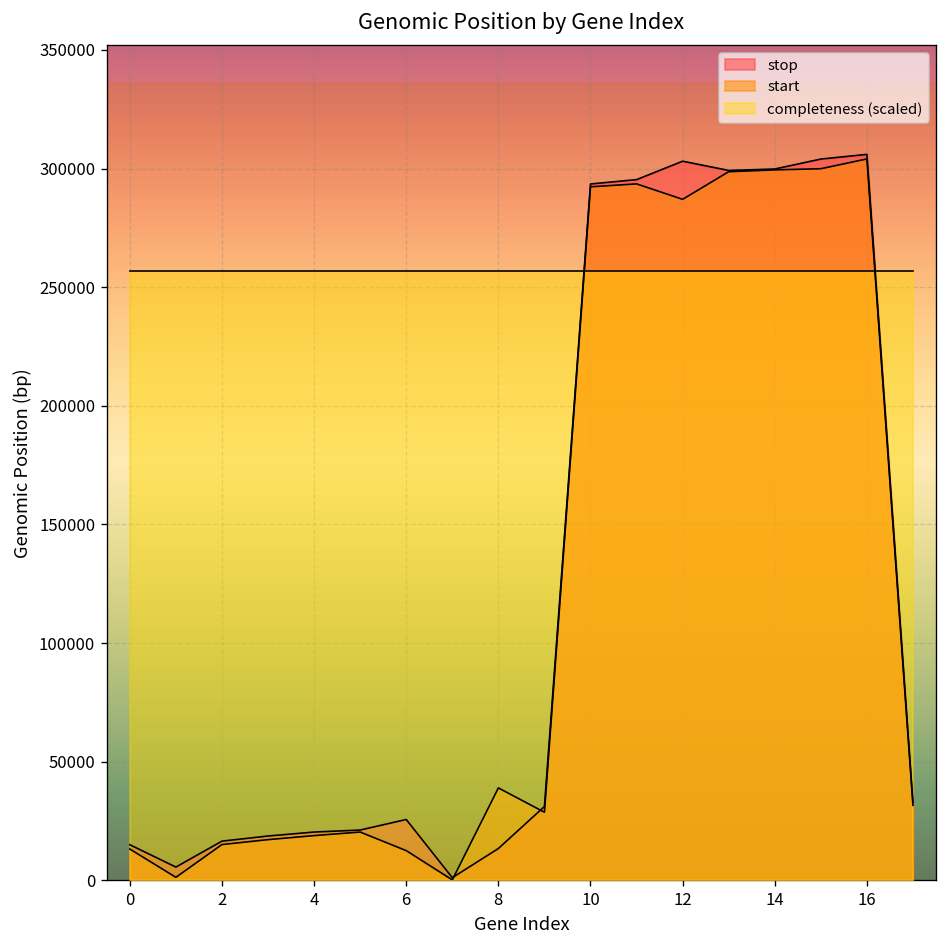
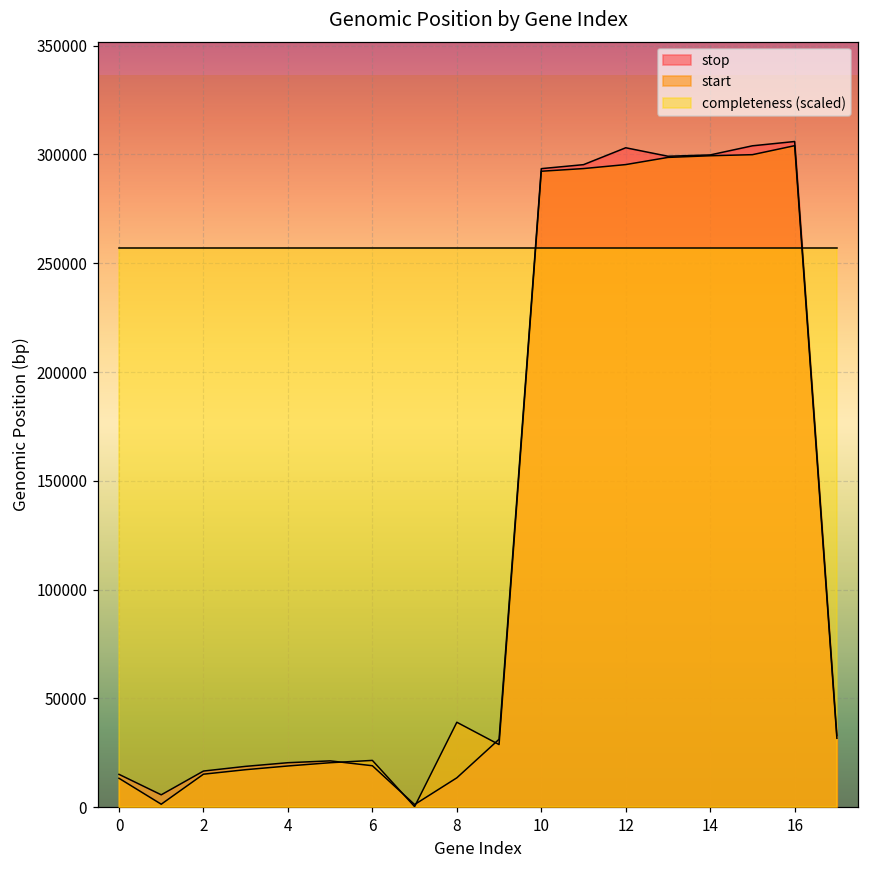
stop, 6: 26000 -> 19000
start, 6: 13000 -> 21000
start, 12: 287000 -> 295000
